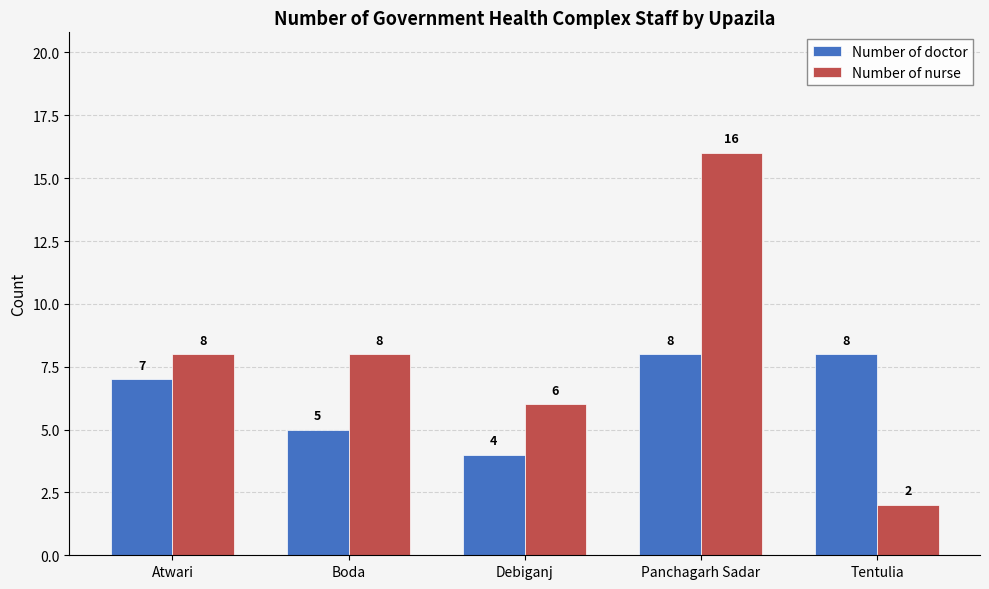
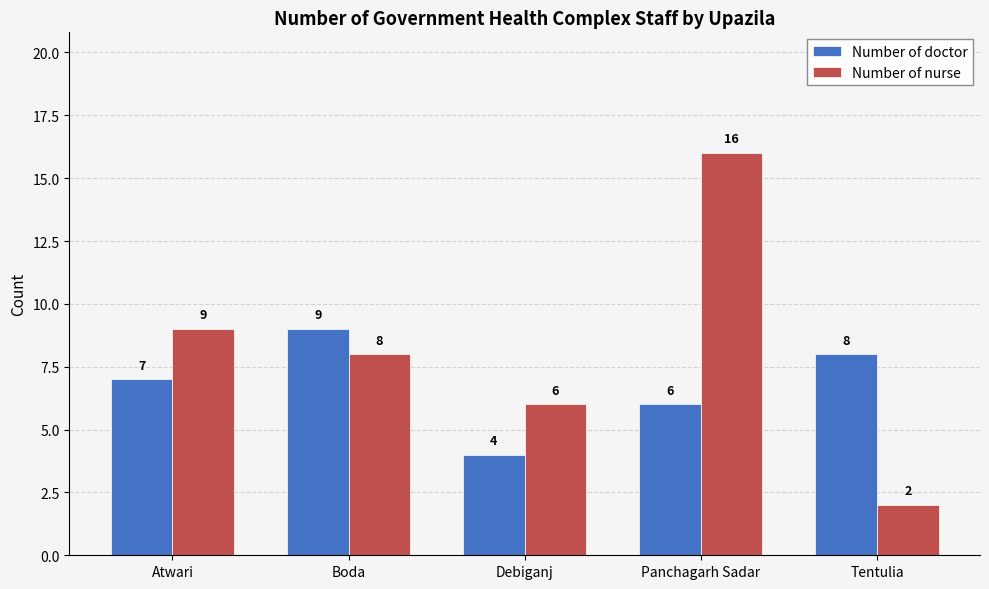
Number of nurse, Atwari: 8 -> 9
Number of doctor, Boda: 5 -> 9
Number of doctor, Panchagarh Sadar: 8 -> 6
